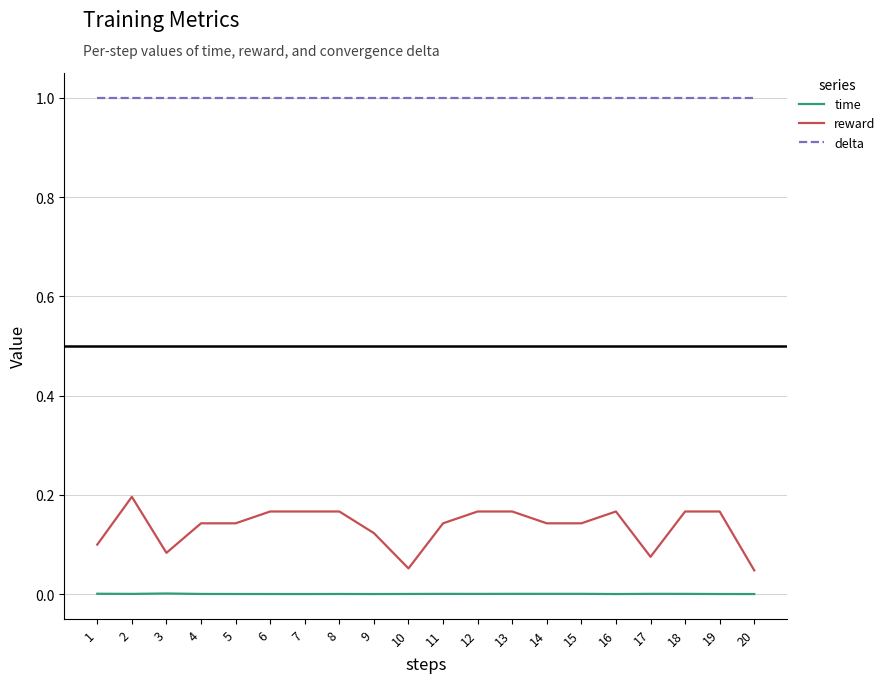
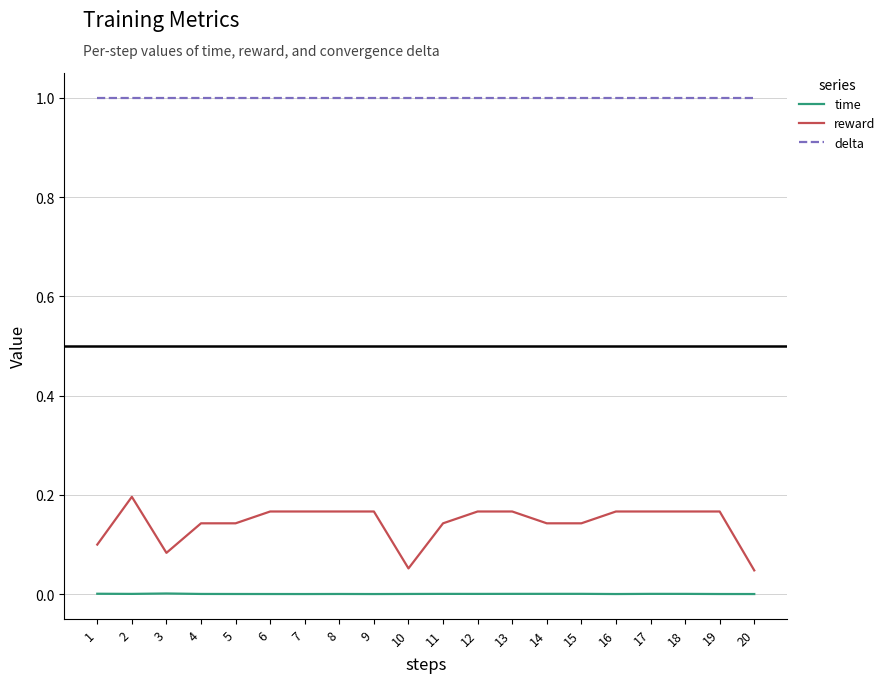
reward, 9: 0.12 -> 0.17
reward, 17: 0.08 -> 0.17
